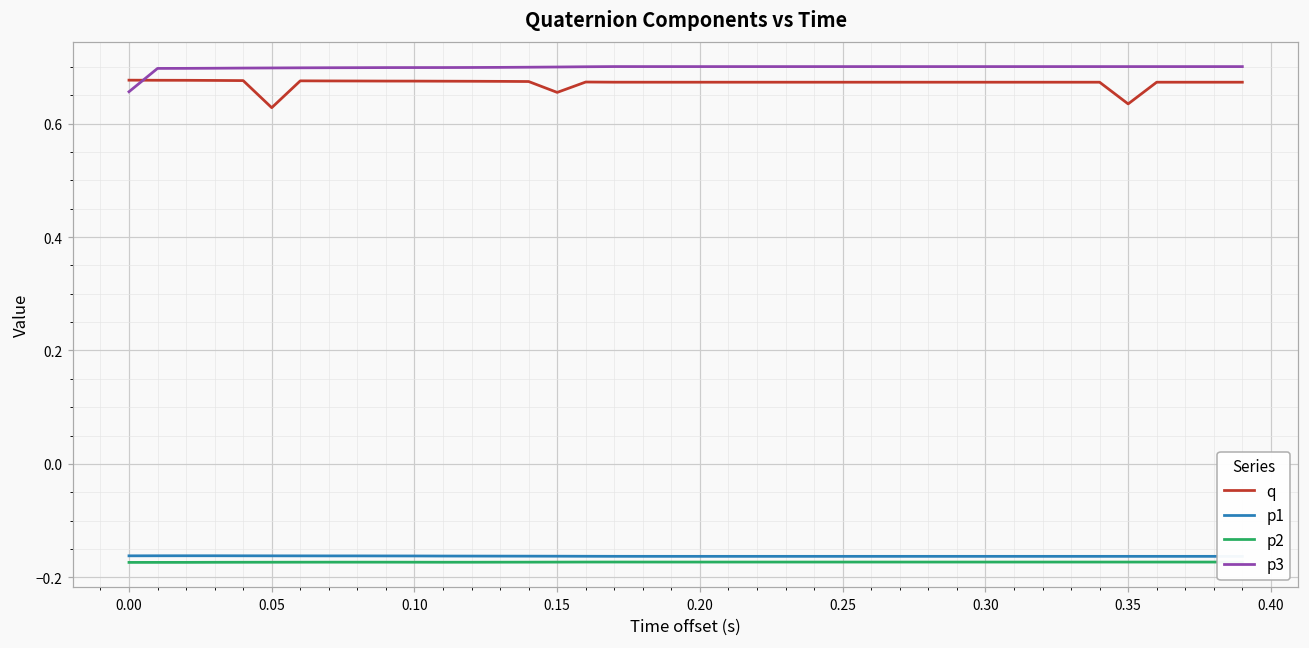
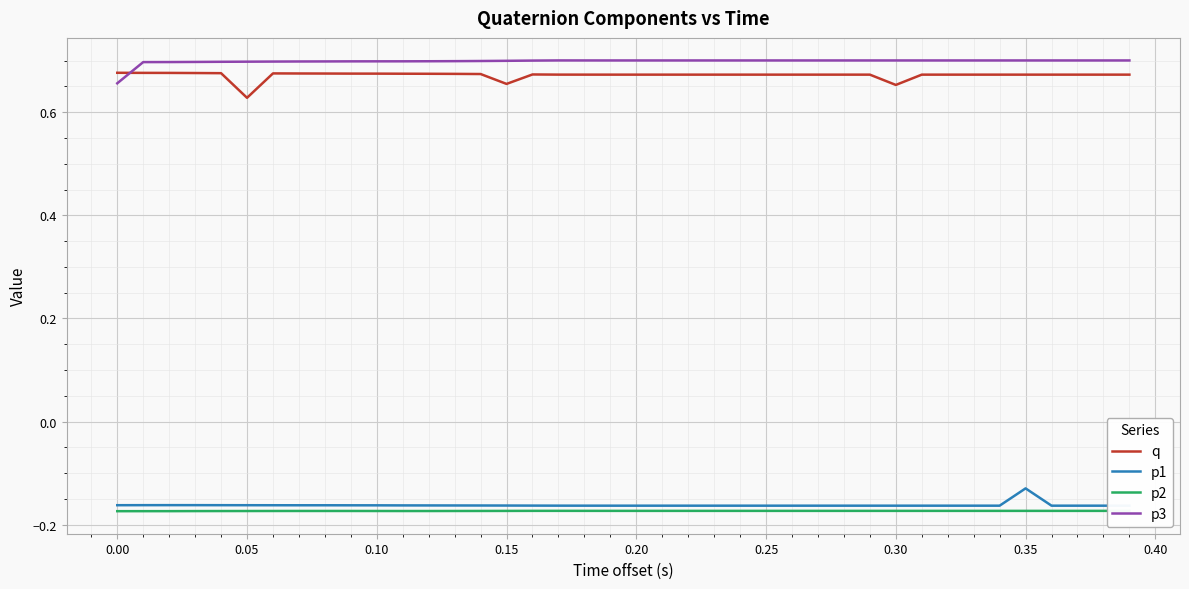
q, 0.30: 0.67 -> 0.65
q, 0.35: 0.63 -> 0.67
p1, 0.35: -0.16 -> -0.13
